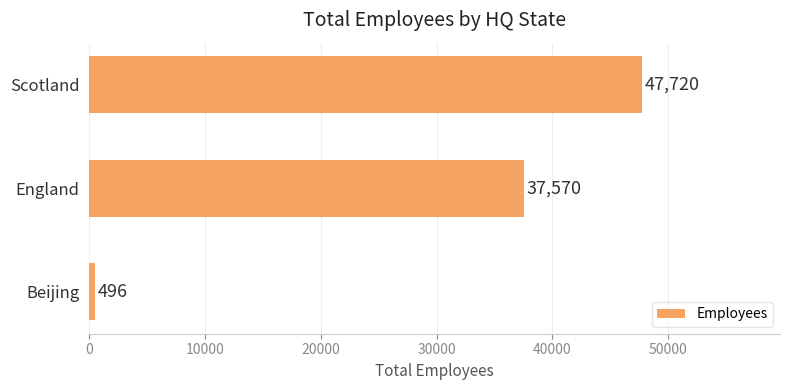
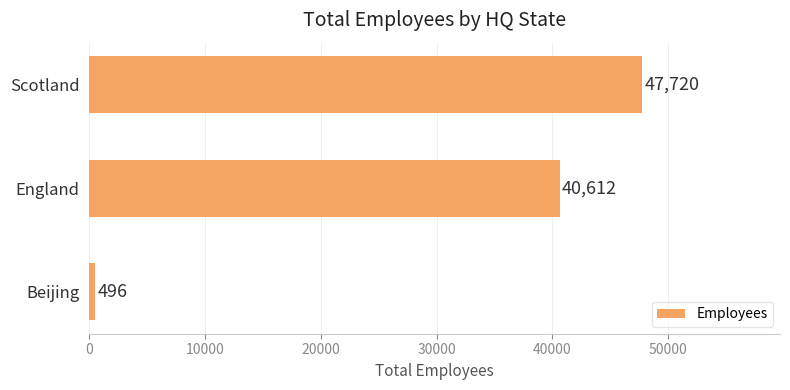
England: 37,570 -> 40,612
